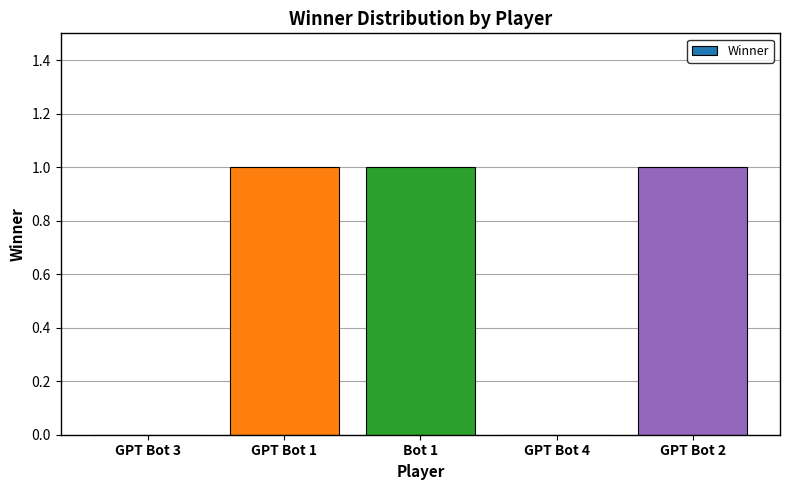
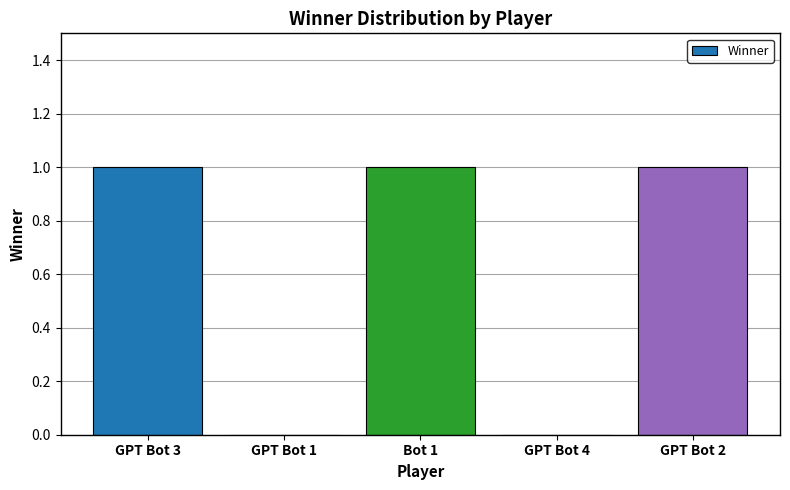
GPT Bot 3: 0 -> 1
GPT Bot 1: 1 -> 0
